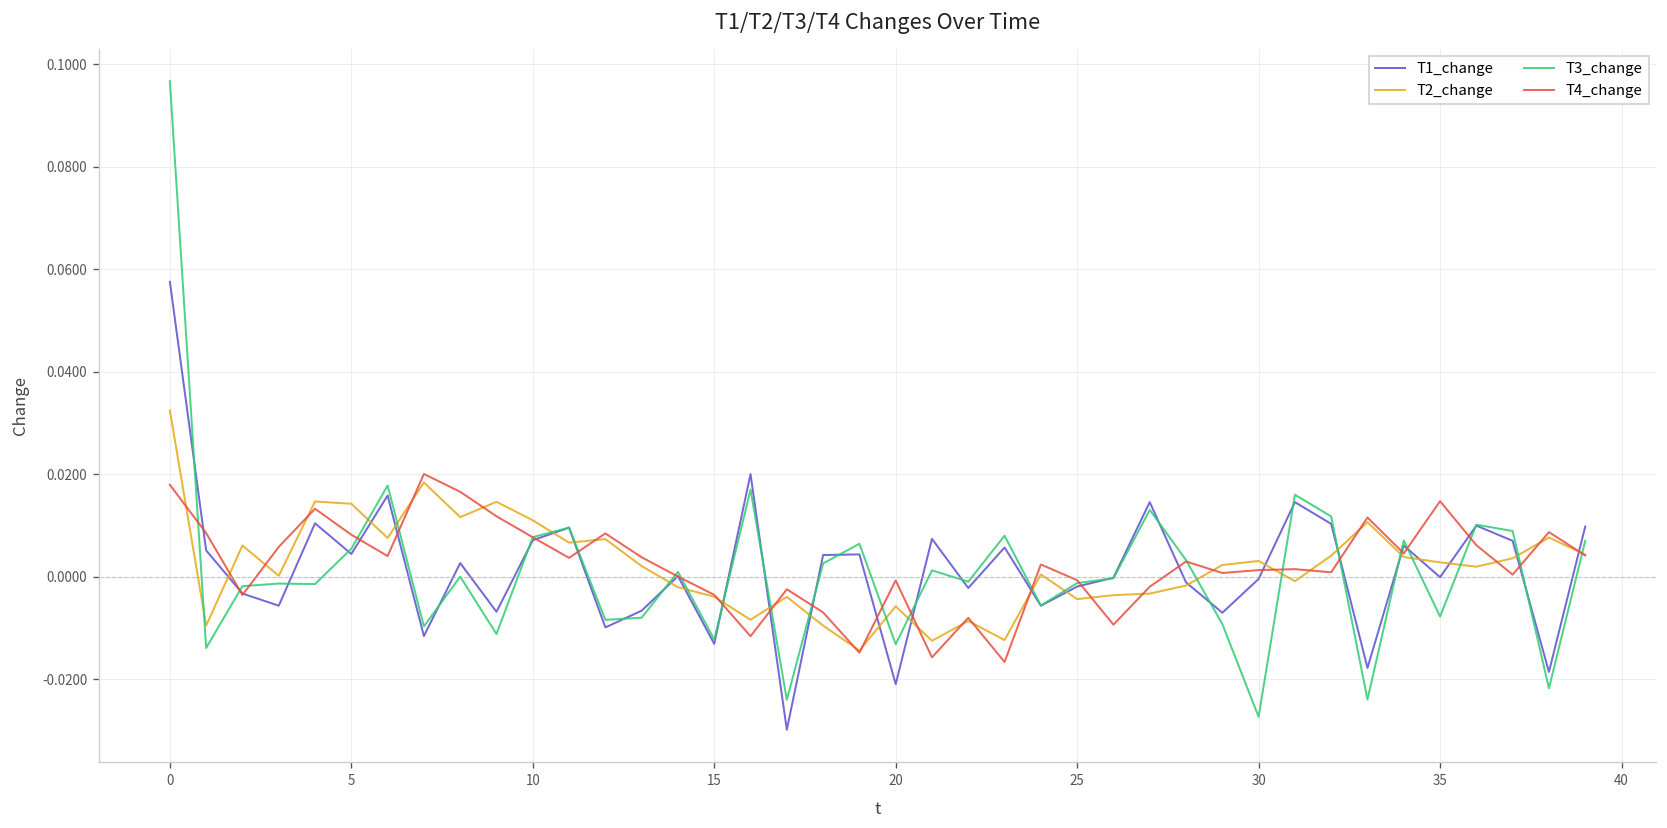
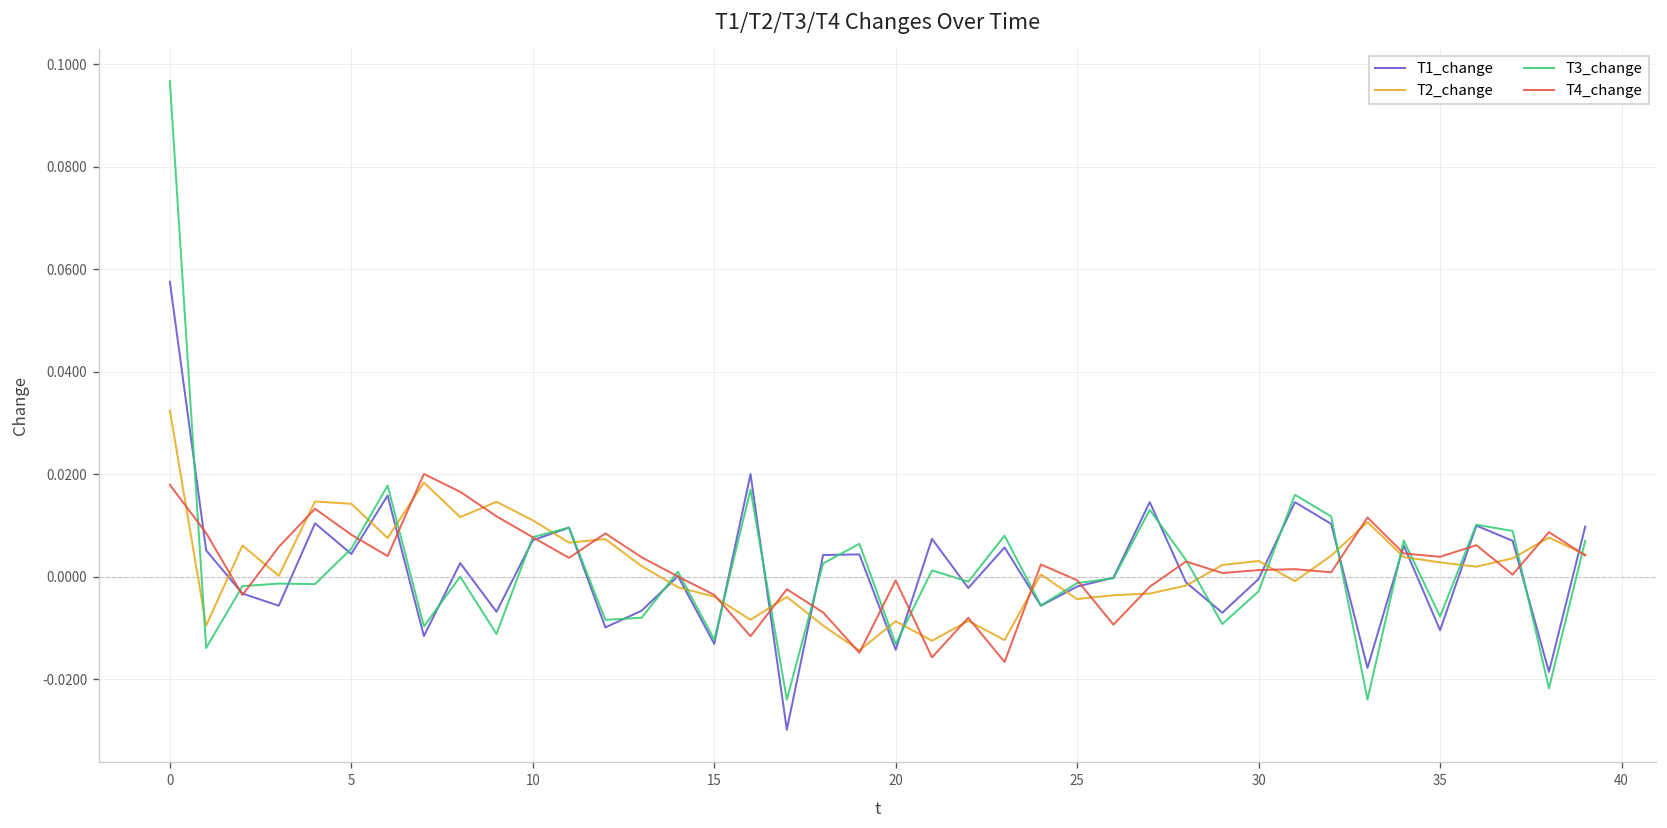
T1_change, 20: -0.021 -> -0.014
T2_change, 20: -0.006 -> -0.009
T3_change, 30: -0.027 -> -0.003
T1_change, 35: 0.000 -> -0.010
T4_change, 35: 0.015 -> 0.004
